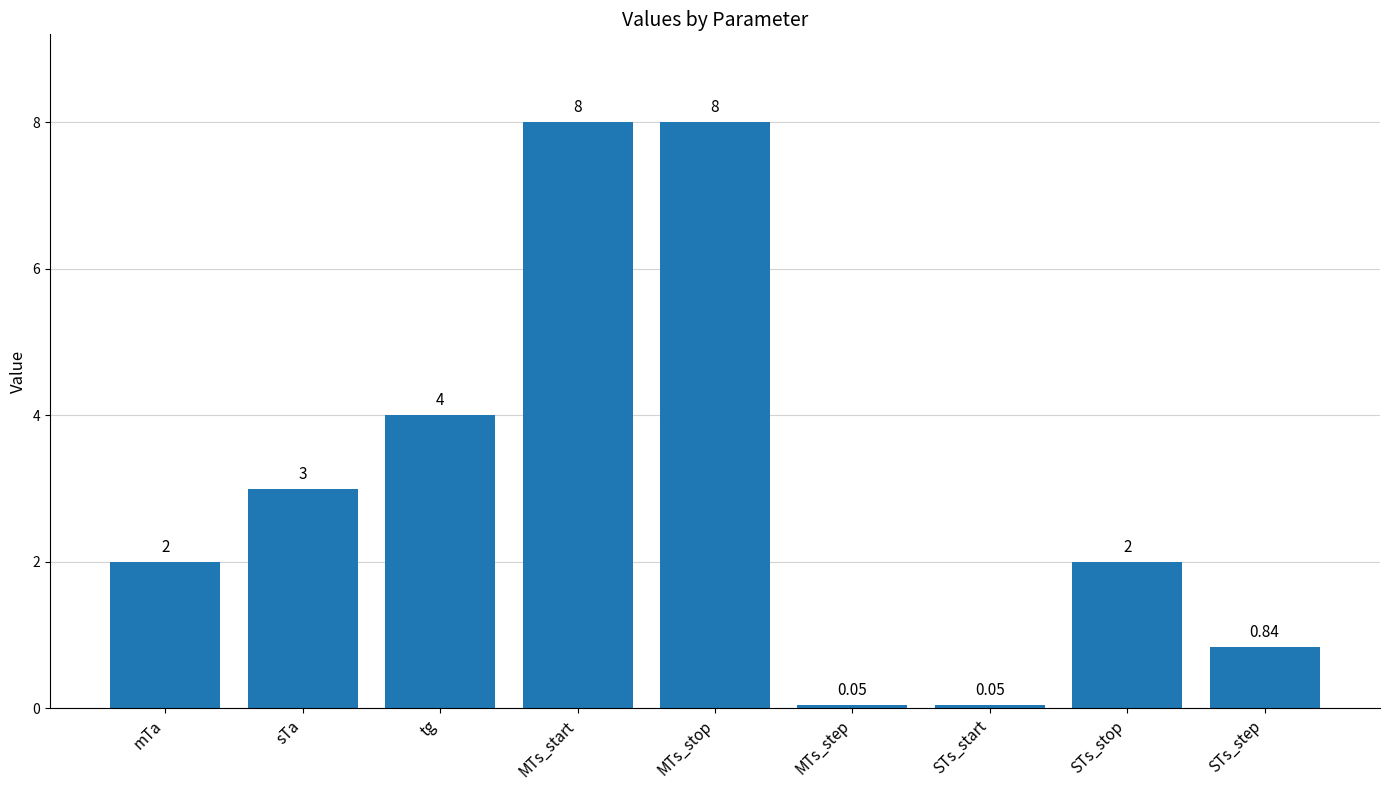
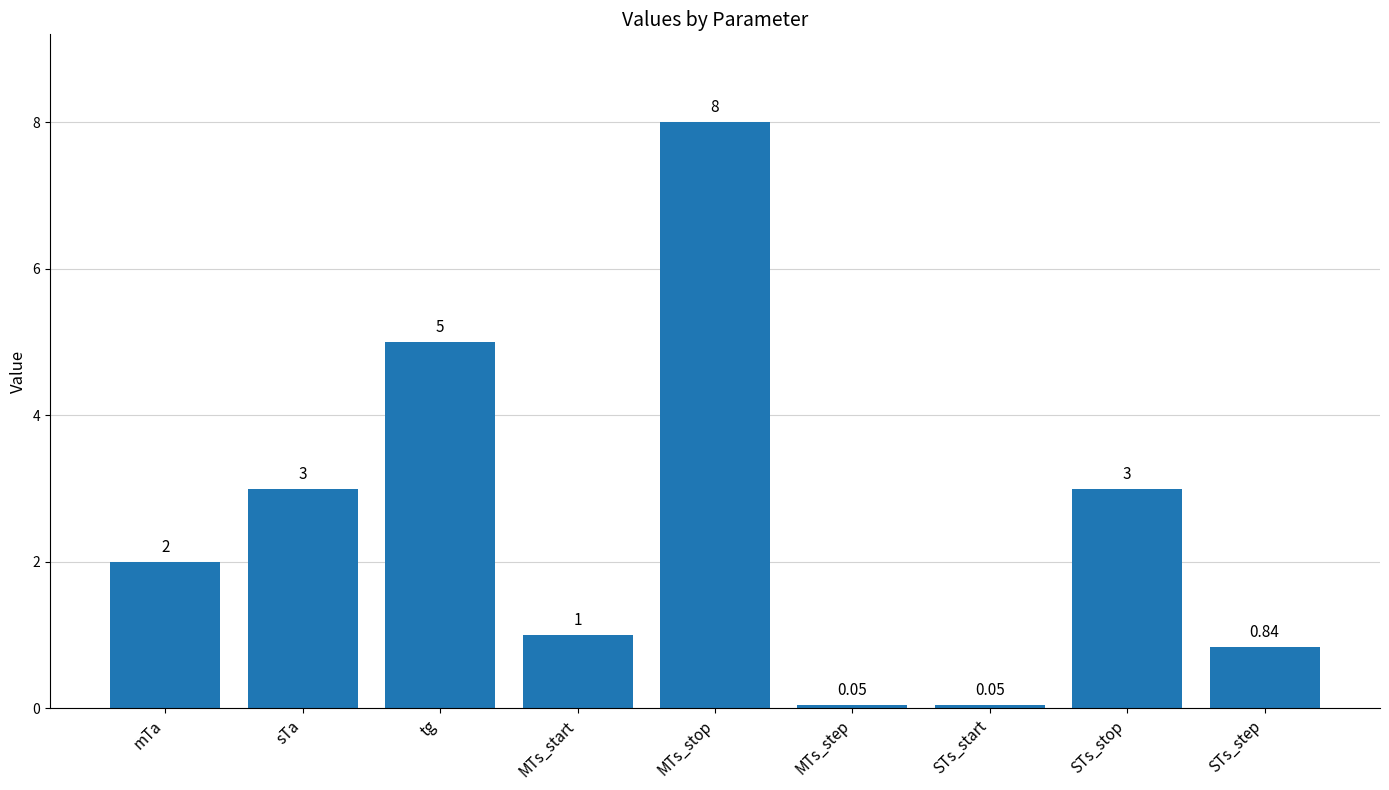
tg: 4 -> 5
MTs_start: 8 -> 1
STs_stop: 2 -> 3
